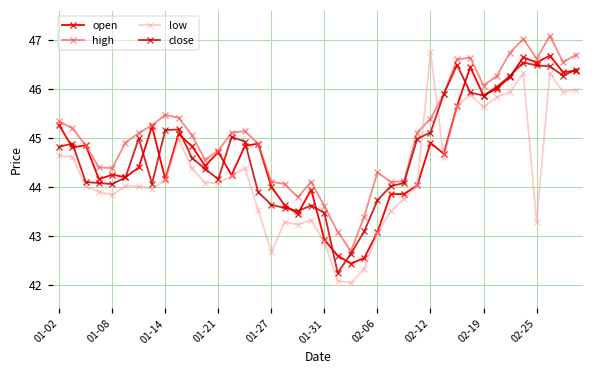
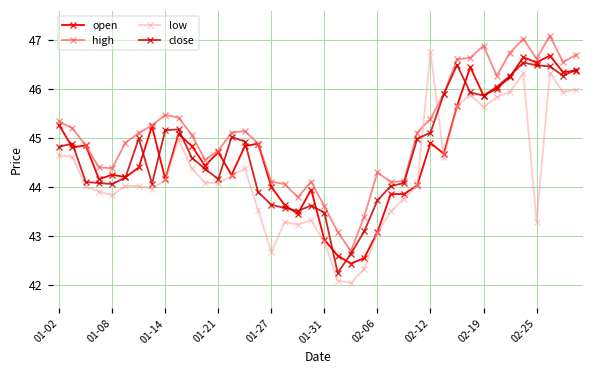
high, 02-19: 46.1 -> 46.9
